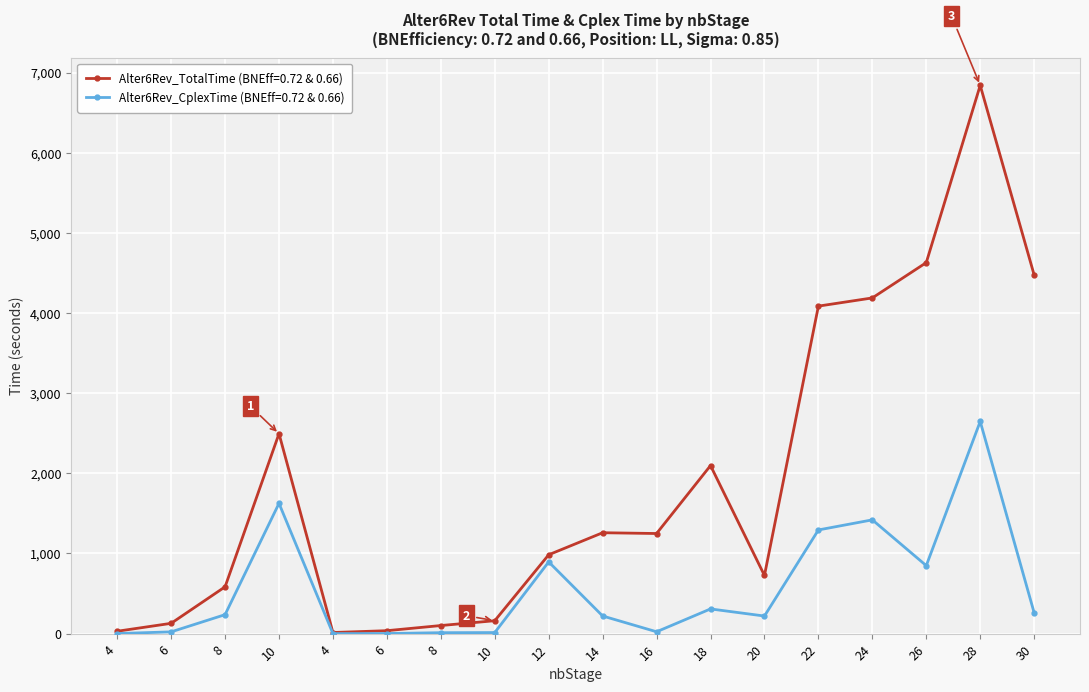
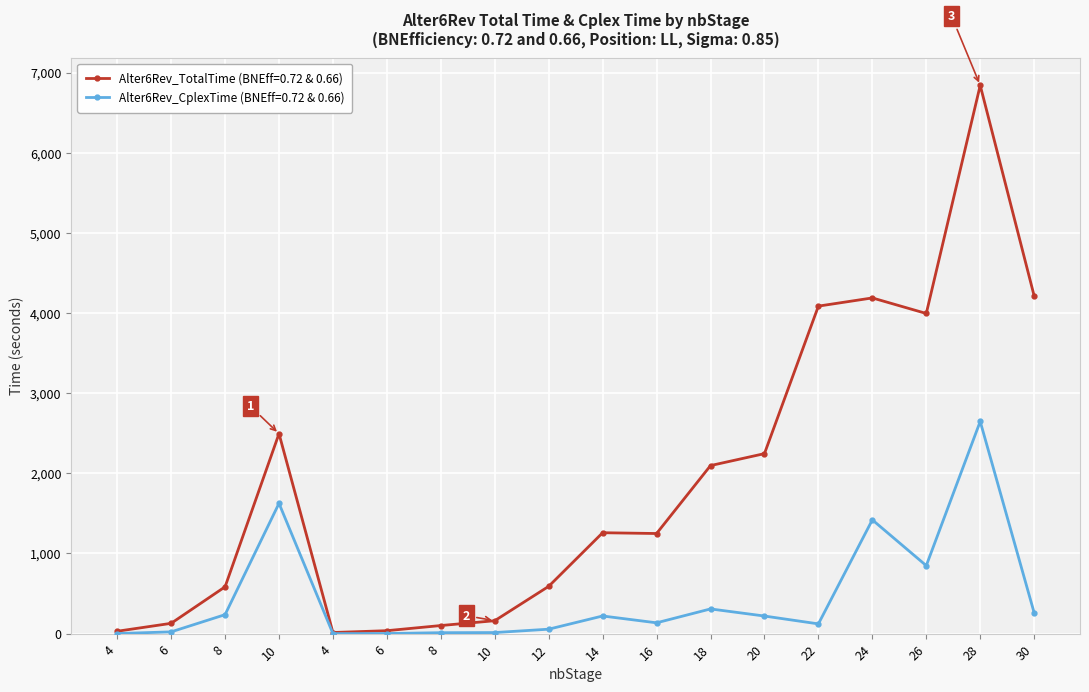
Alter6Rev_TotalTime (BNEff=0.72 & 0.66), 12: 1,000 -> 600
Alter6Rev_CplexTime (BNEff=0.72 & 0.66), 12: 900 -> 100
Alter6Rev_CplexTime (BNEff=0.72 & 0.66), 16: 0 -> 100
Alter6Rev_TotalTime (BNEff=0.72 & 0.66), 20: 700 -> 2,200
Alter6Rev_CplexTime (BNEff=0.72 & 0.66), 22: 1,300 -> 100
Alter6Rev_TotalTime (BNEff=0.72 & 0.66), 26: 4,600 -> 4,000
Alter6Rev_TotalTime (BNEff=0.72 & 0.66), 30: 4,500 -> 4,200
